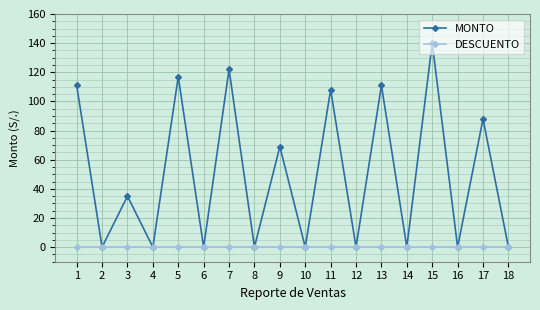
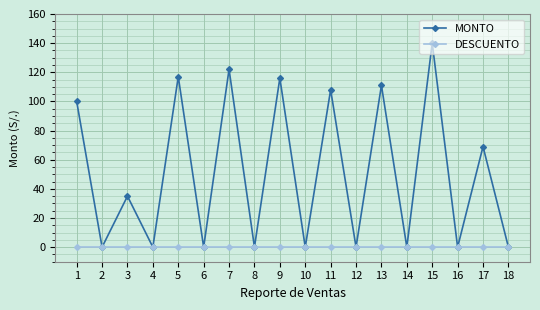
MONTO, 1: 111 -> 100
MONTO, 9: 69 -> 116
MONTO, 17: 88 -> 69
